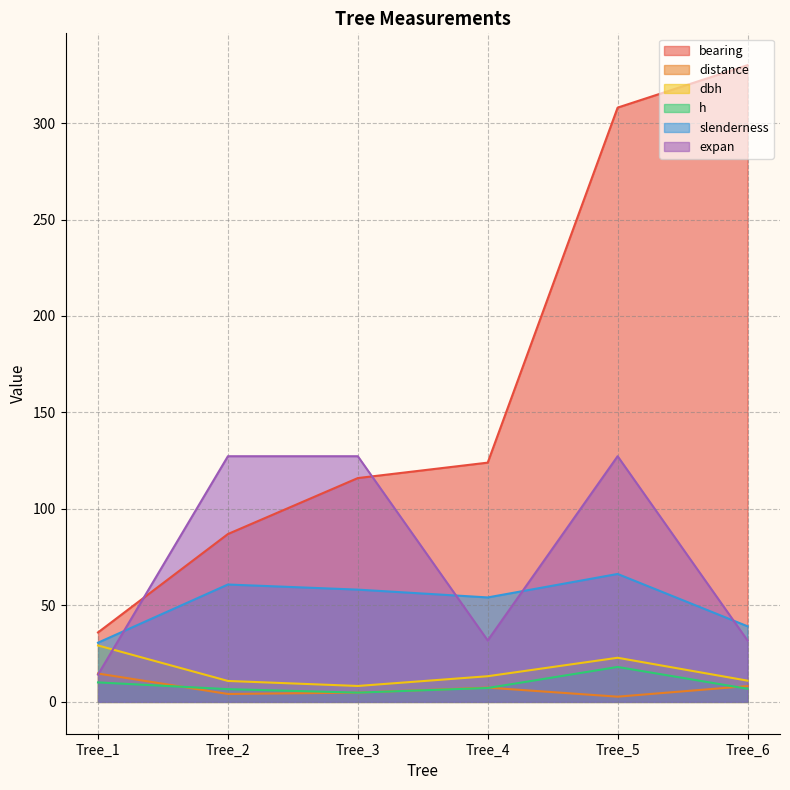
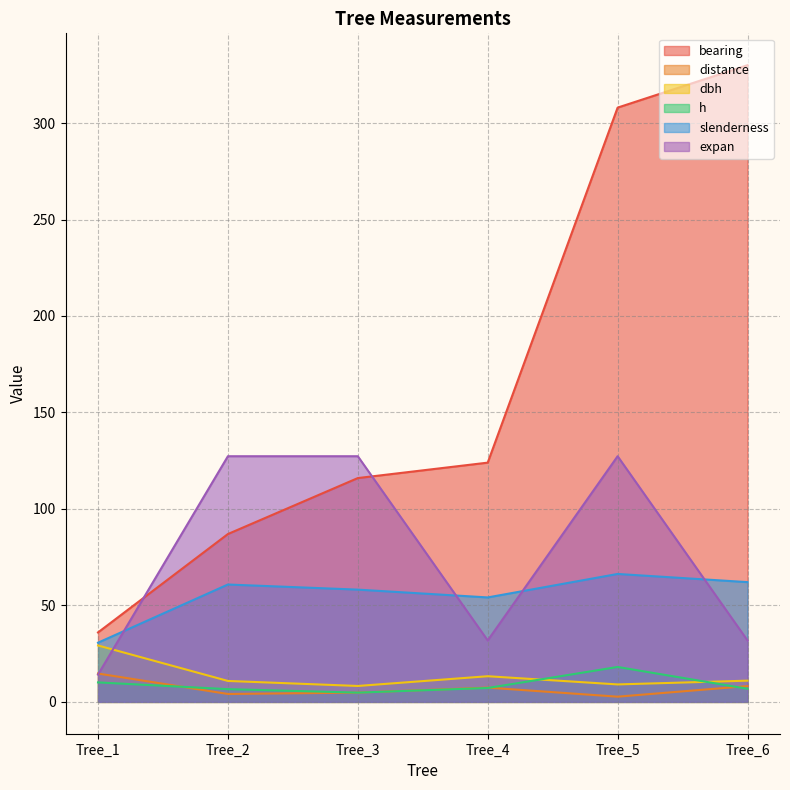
dbh, Tree_5: 23 -> 9
slenderness, Tree_6: 39 -> 62
